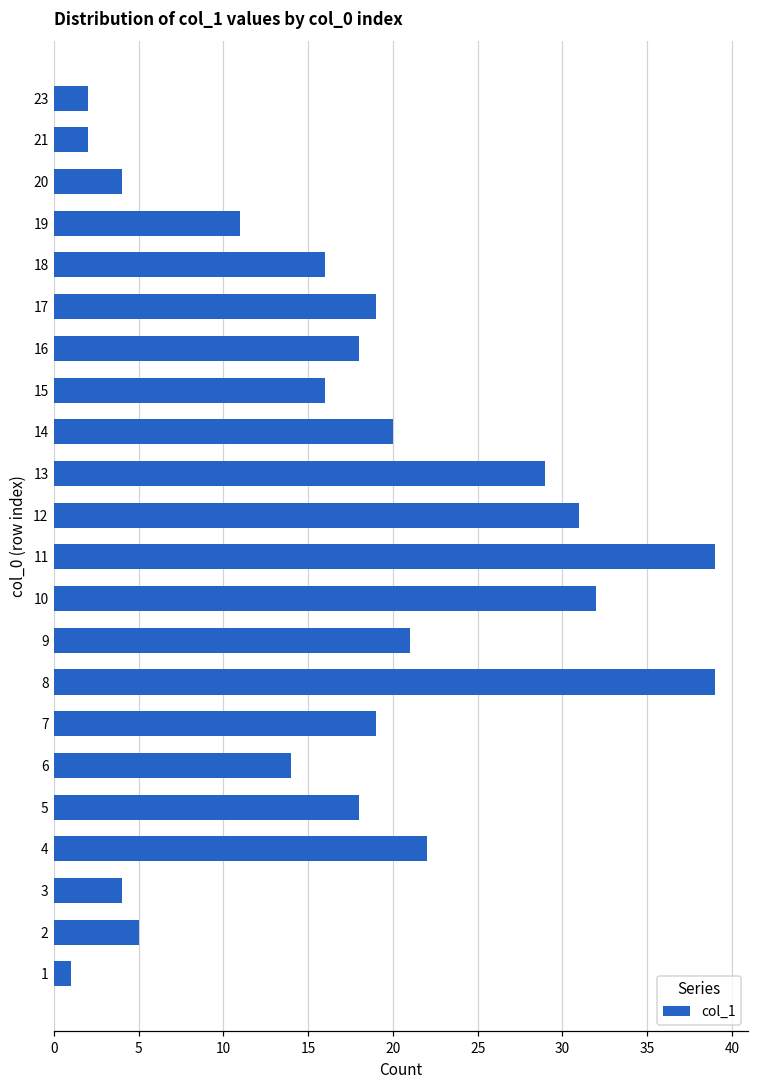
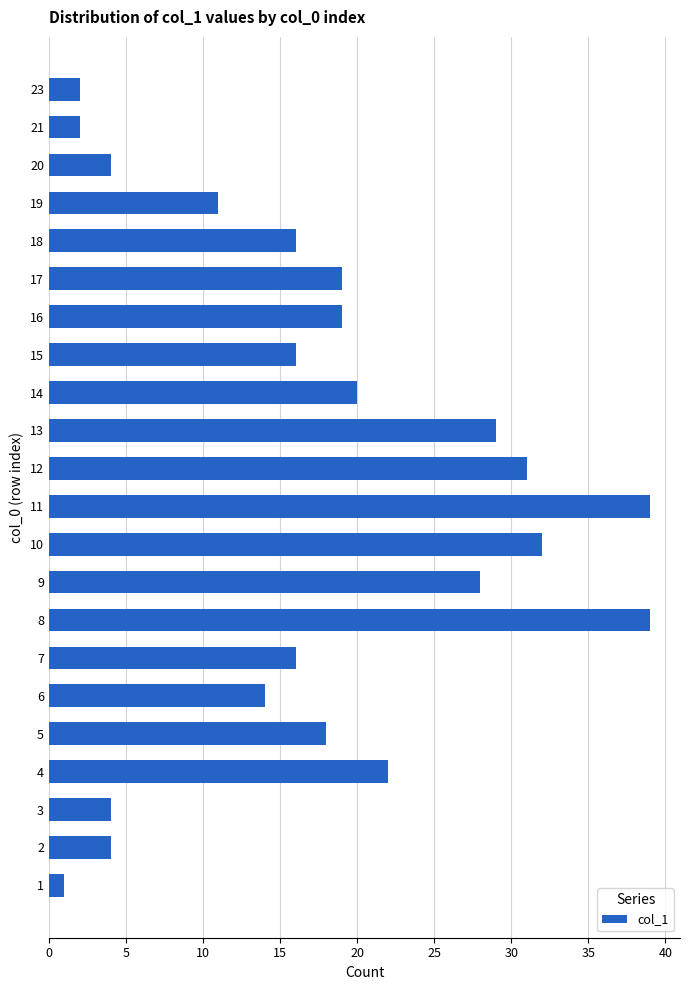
16: 18 -> 19
9: 21 -> 28
7: 19 -> 16
2: 5 -> 4
